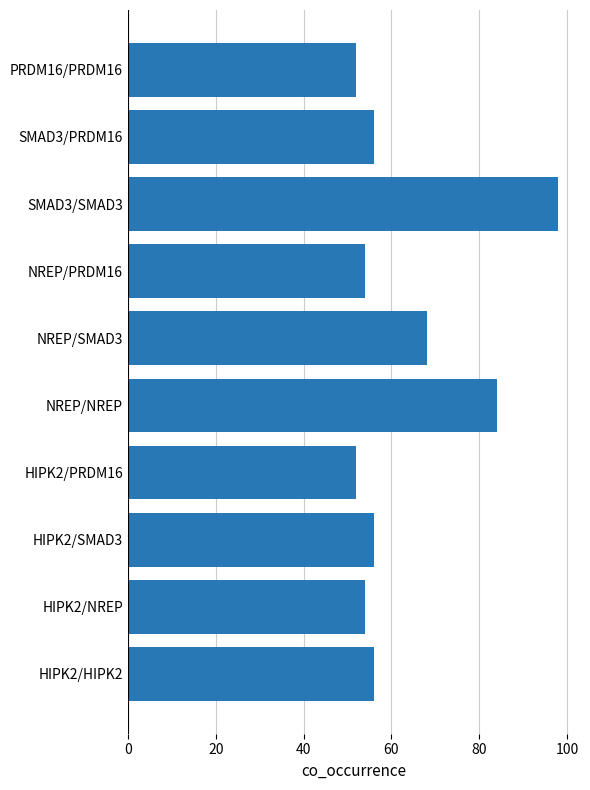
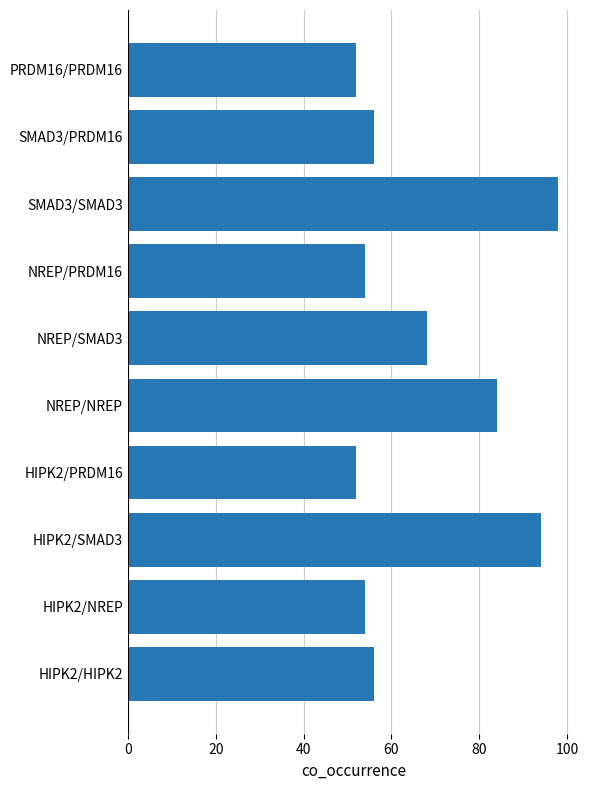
HIPK2/SMAD3: 56 -> 94
